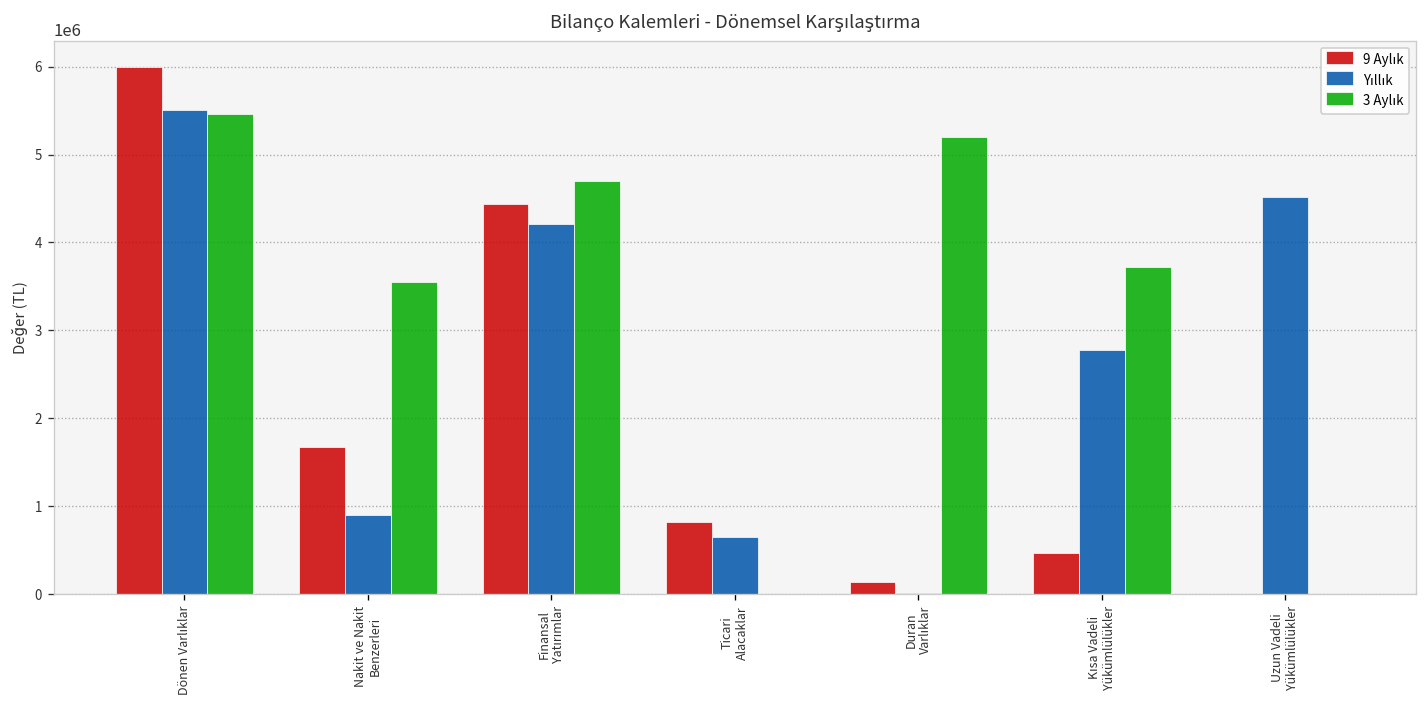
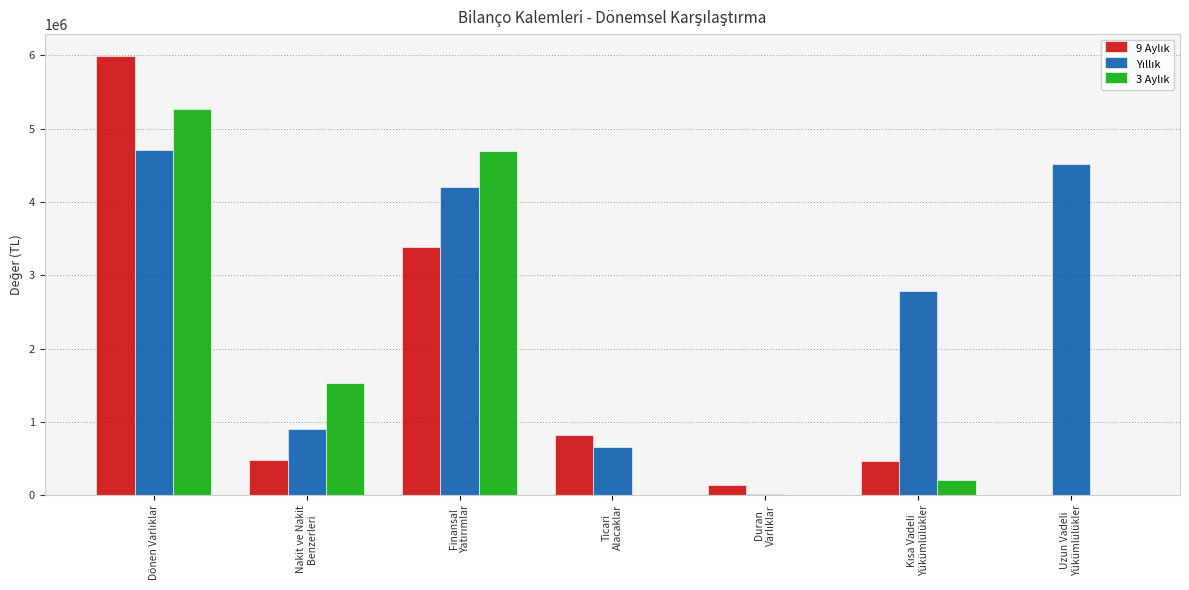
Yıllık, Dönen Varlıklar: 5500000 -> 4700000
3 Aylık, Dönen Varlıklar: 5500000 -> 5300000
9 Aylık, Nakit ve Nakit Benzerleri: 1700000 -> 500000
3 Aylık, Nakit ve Nakit Benzerleri: 3500000 -> 1500000
9 Aylık, Finansal Yatırımlar: 4400000 -> 3400000
3 Aylık, Duran Varlıklar: 5200000 -> 0
3 Aylık, Kısa Vadeli Yükümlülükler: 3700000 -> 200000
